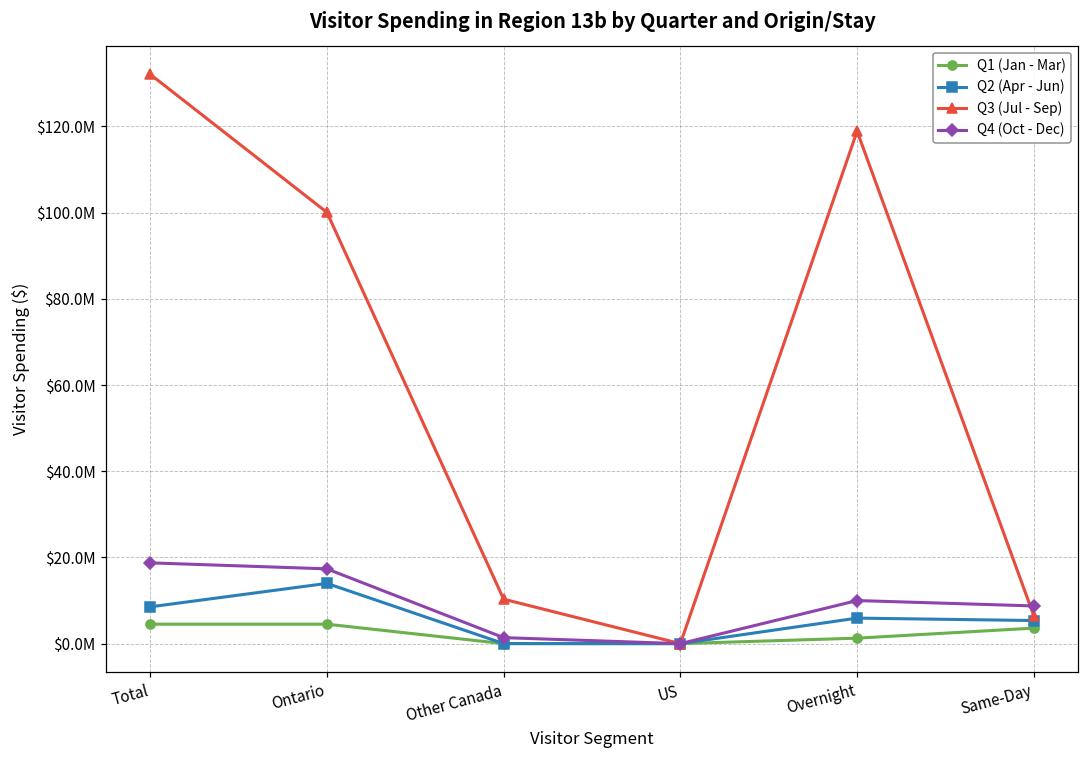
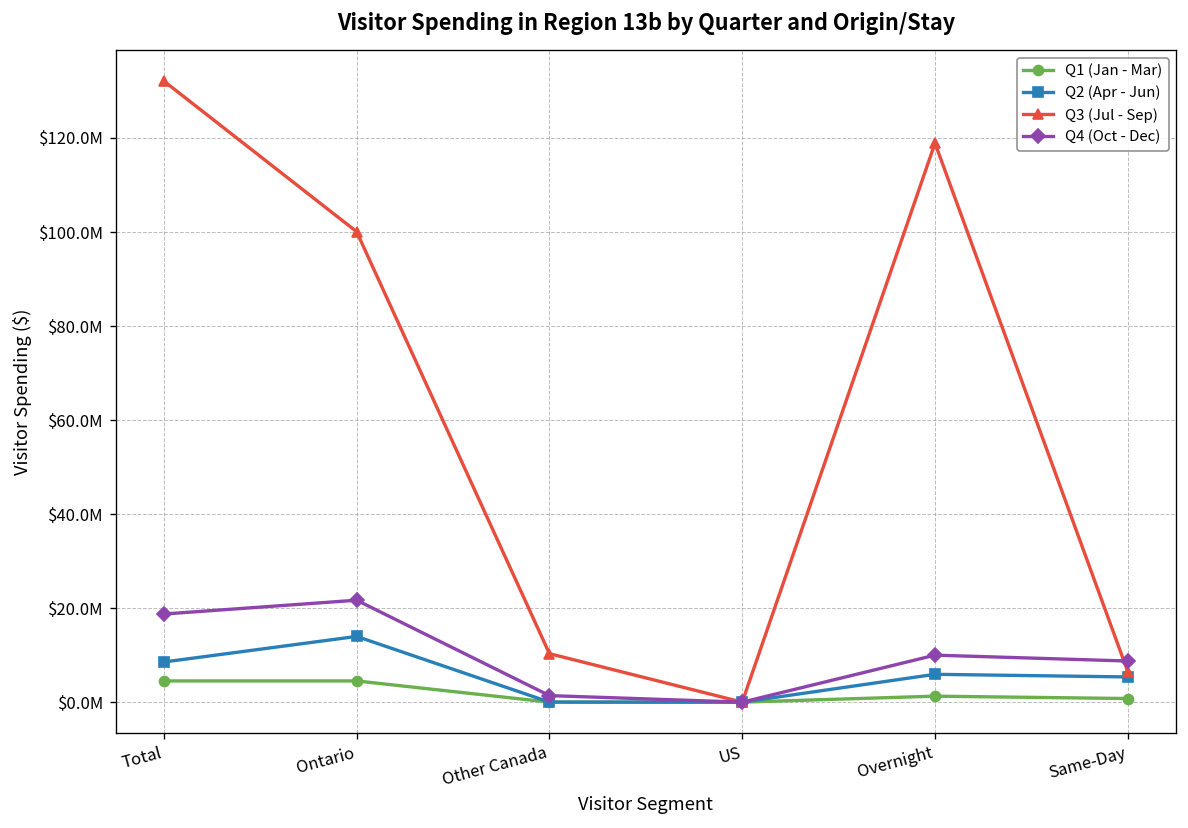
Q4 (Oct - Dec), Ontario: $17000000 -> $22000000
Q1 (Jan - Mar), Same-Day: $4000000 -> $1000000
